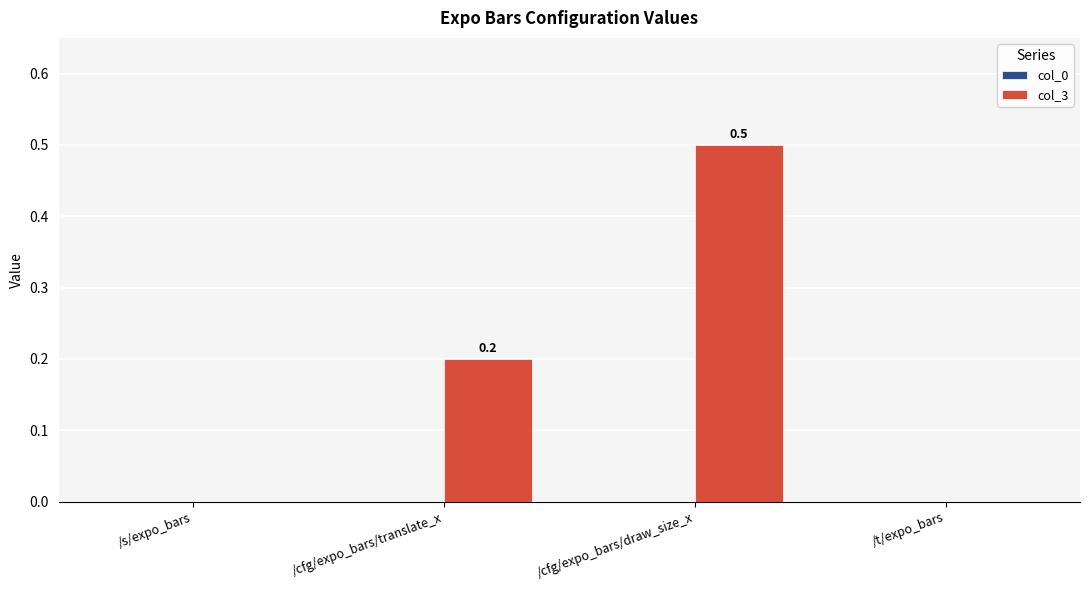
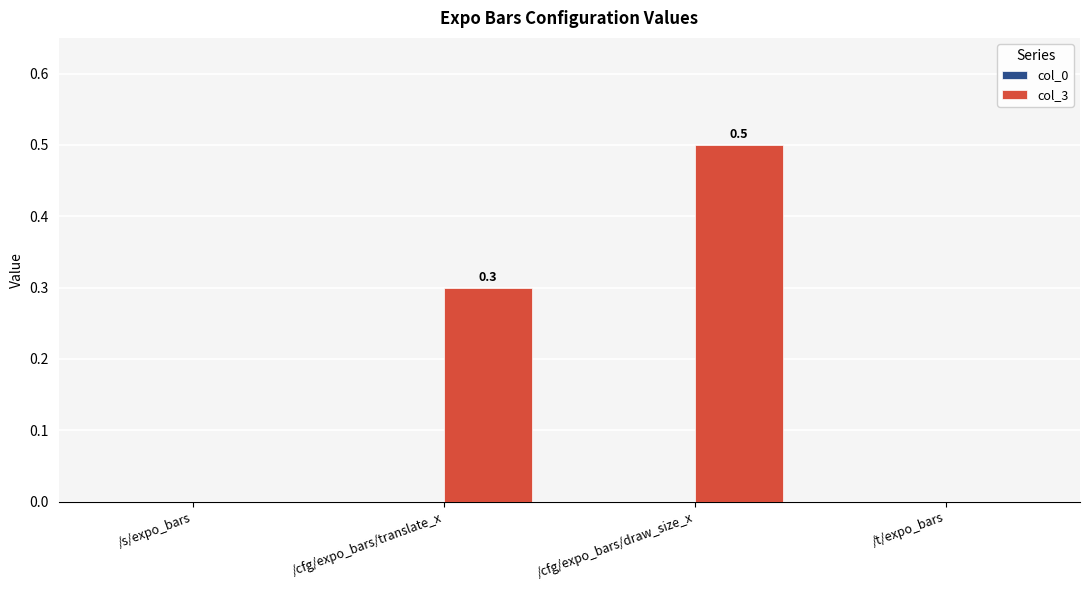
col_3, /cfg/expo_bars/translate_x: 0.2 -> 0.3
